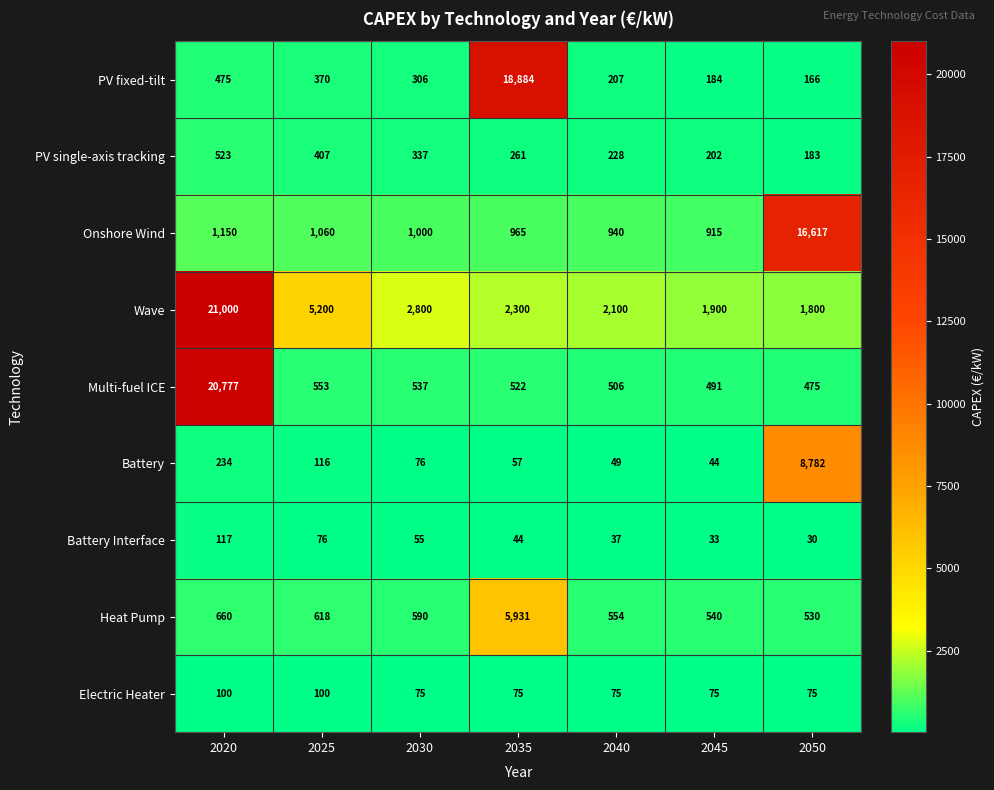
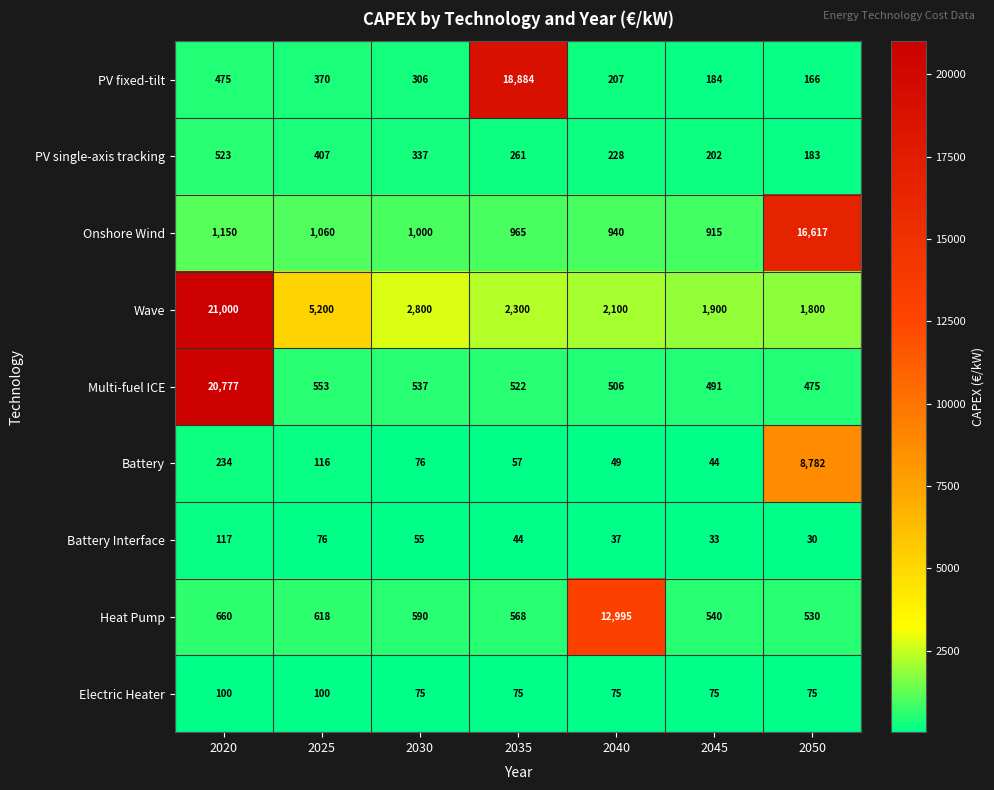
Heat Pump, 2035: 5,931 -> 568
Heat Pump, 2040: 554 -> 12,995
